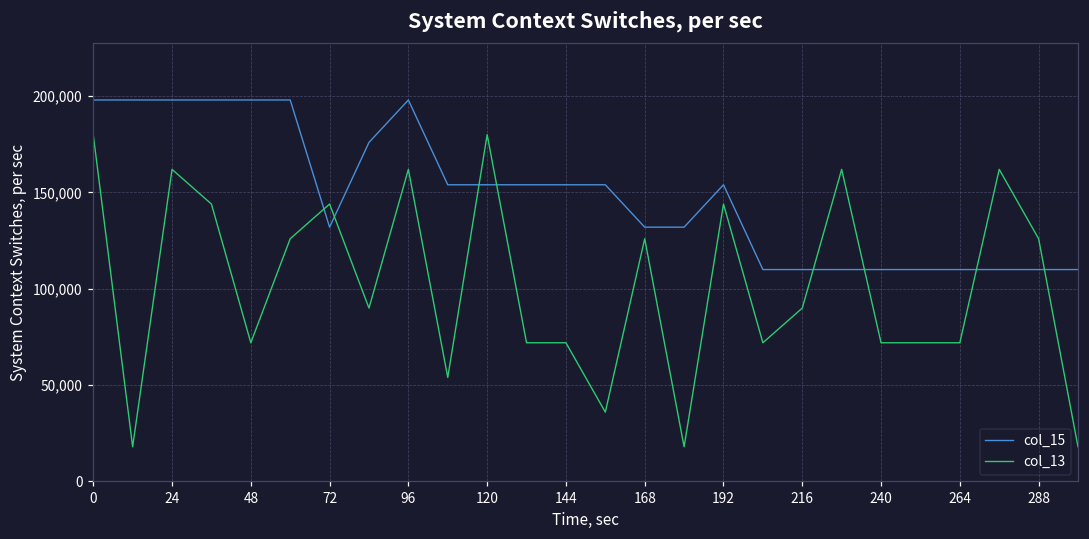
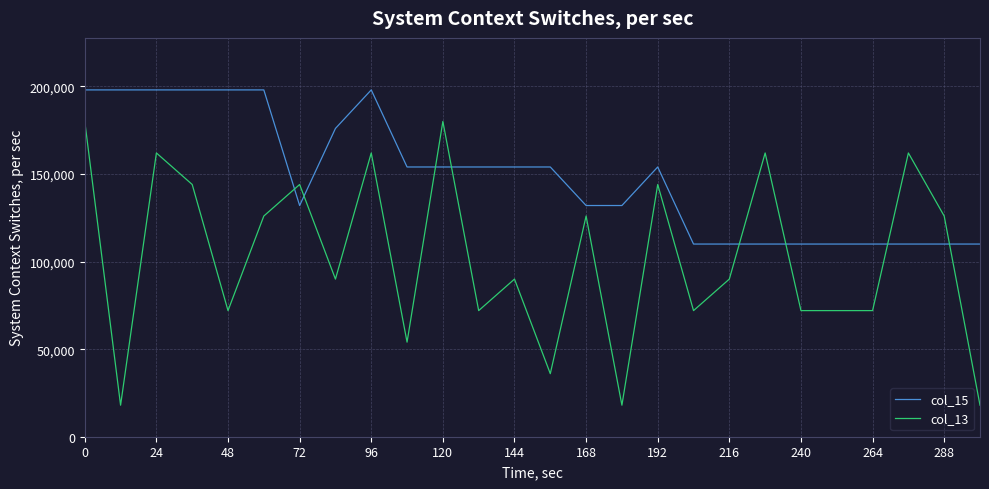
col_13, 144: 72,000 -> 90,000
